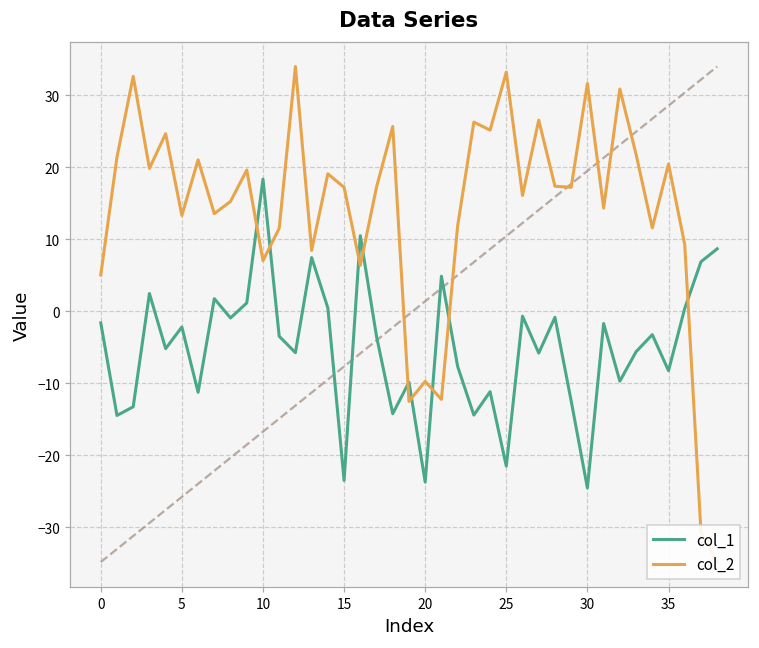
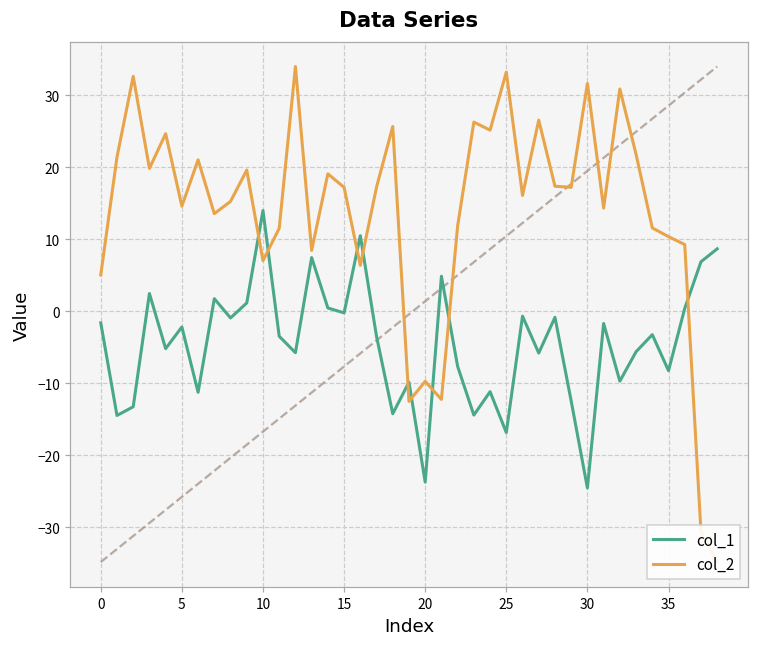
col_2, 5: 13 -> 15
col_1, 10: 18 -> 14
col_1, 15: -23 -> 0
col_1, 25: -21 -> -17
col_2, 35: 20 -> 10
